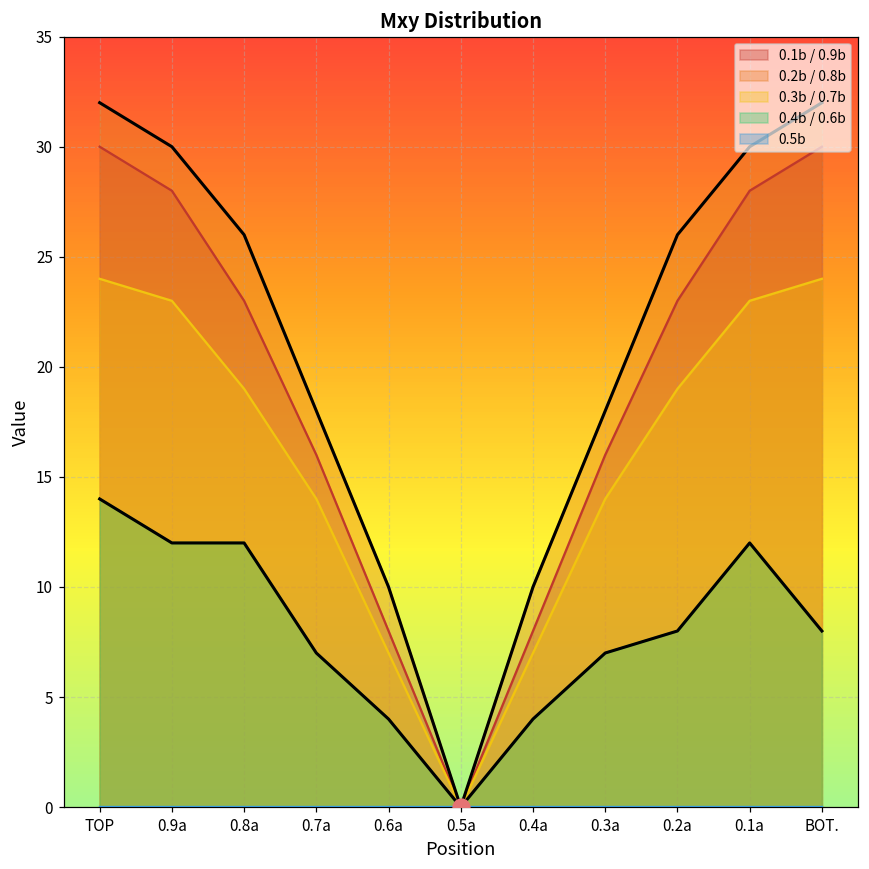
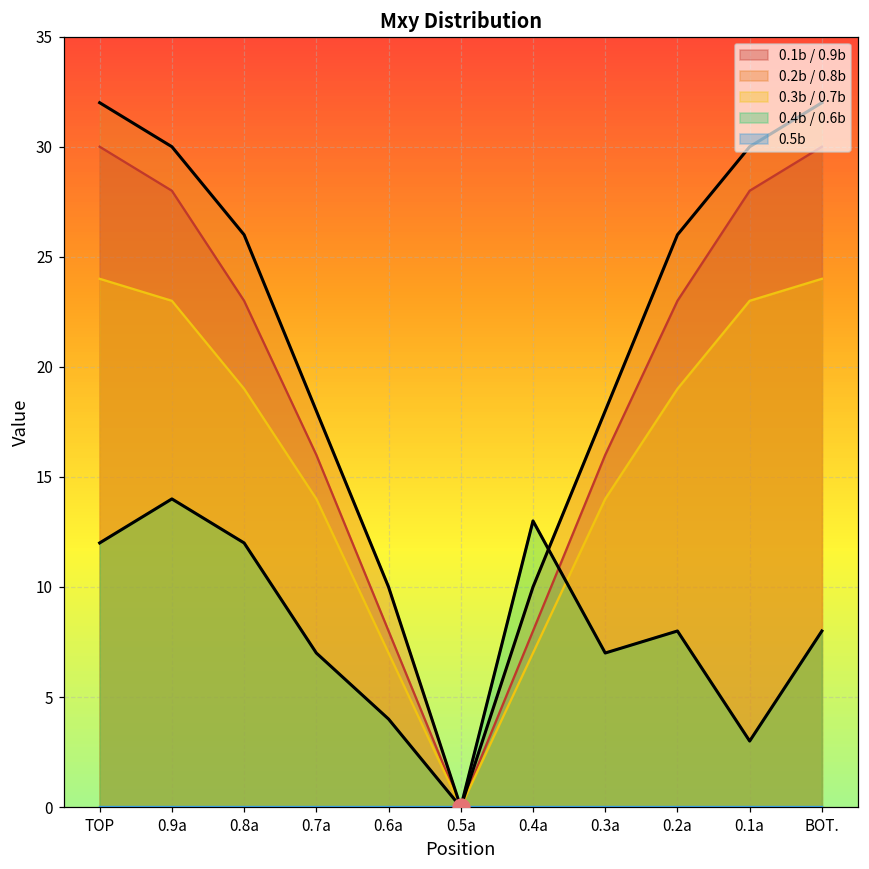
0.4b / 0.6b, TOP: 14 -> 12
0.4b / 0.6b, 0.9a: 12 -> 14
0.4b / 0.6b, 0.4a: 4 -> 13
0.4b / 0.6b, 0.1a: 12 -> 3
